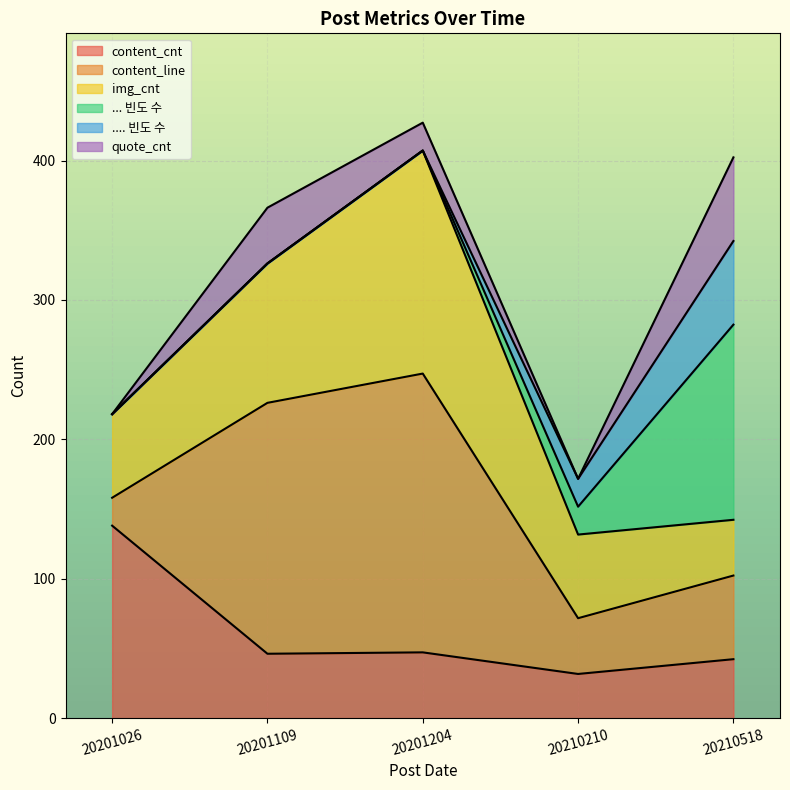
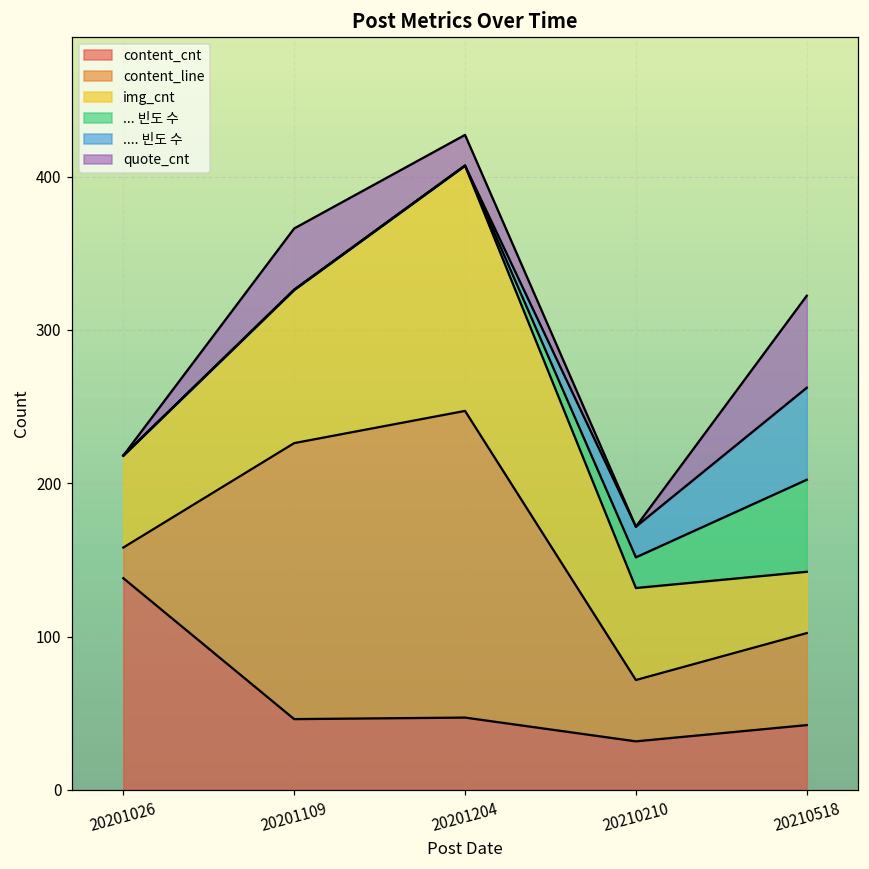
... 빈도 수, 20210518: 140 -> 60
